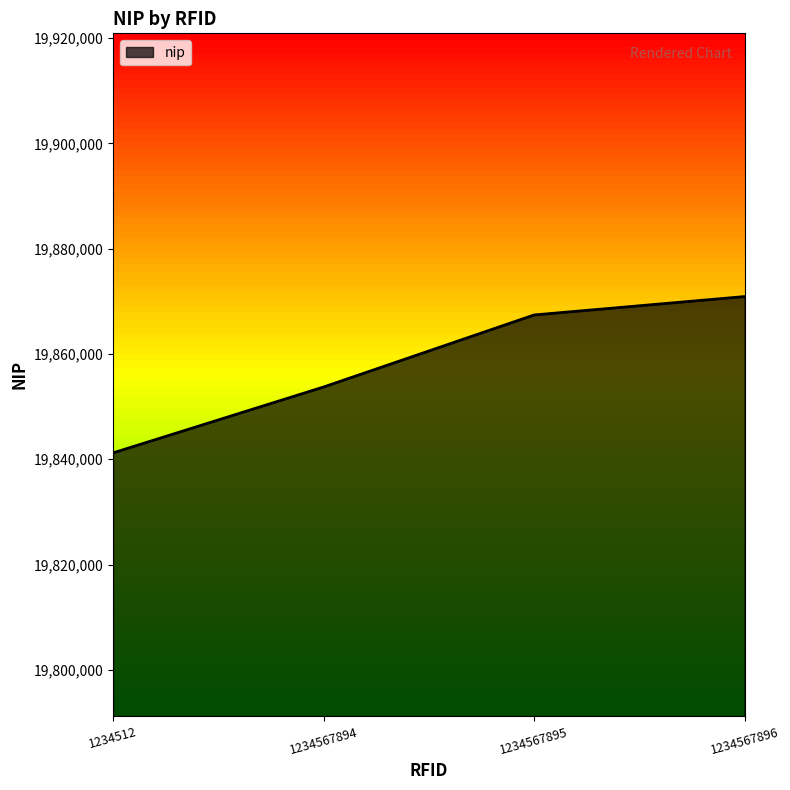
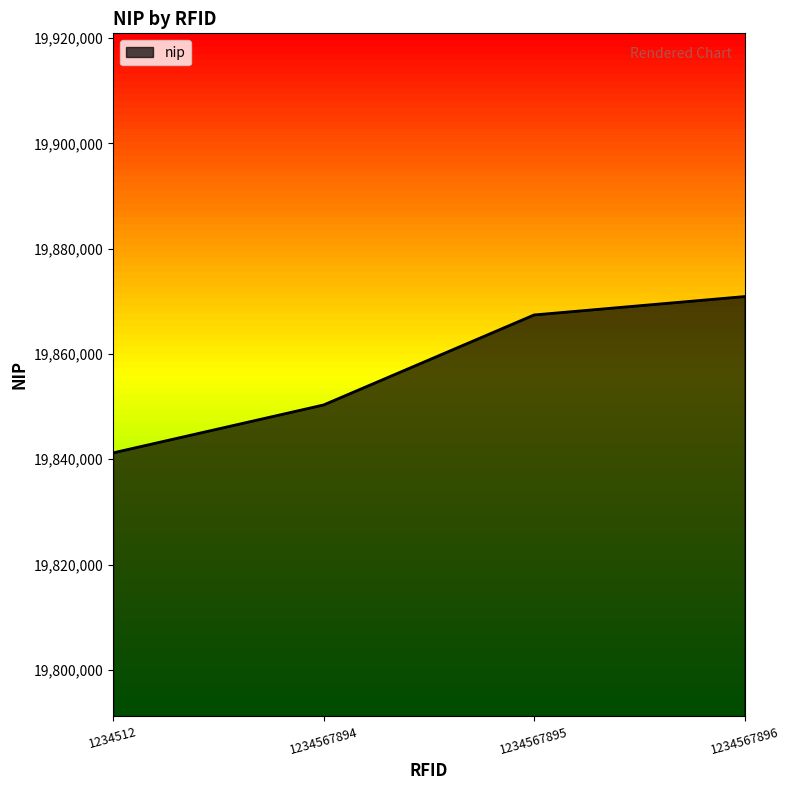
1234567894: 19,854,000 -> 19,850,000
